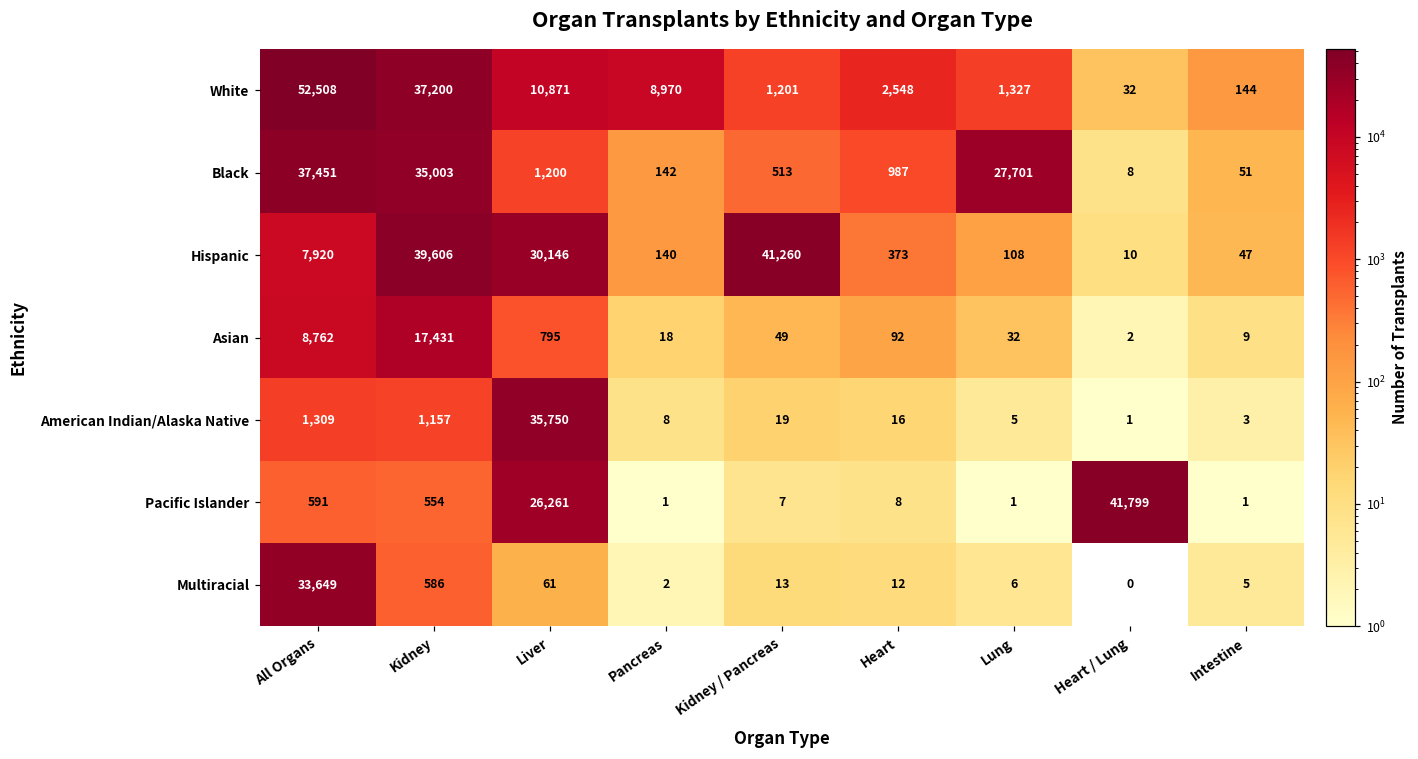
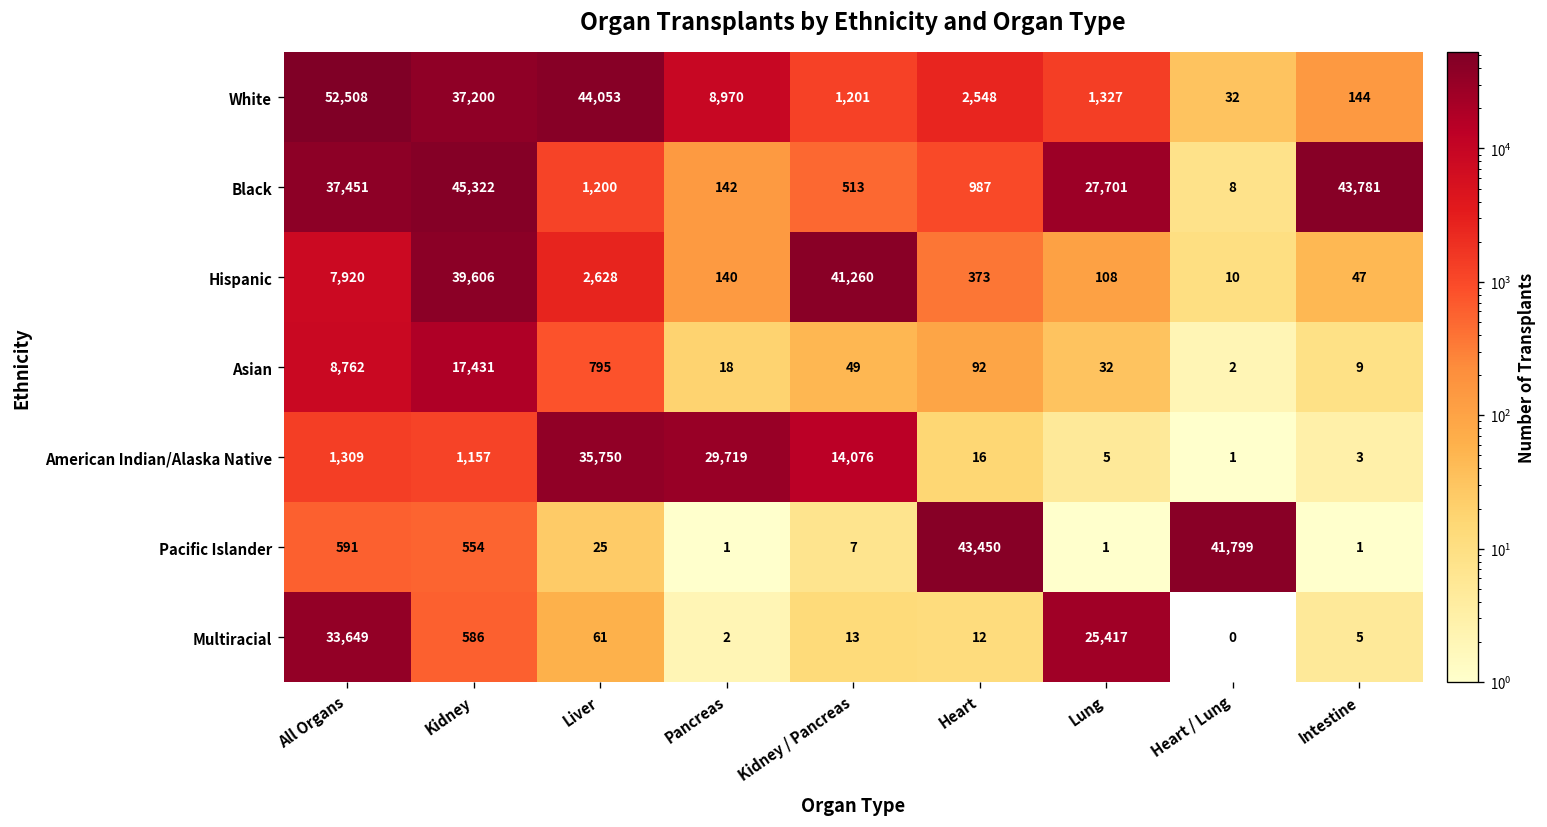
White, Liver: 10,871 -> 44,053
Black, Kidney: 35,003 -> 45,322
Black, Intestine: 51 -> 43,781
Hispanic, Liver: 30,146 -> 2,628
American Indian/Alaska Native, Pancreas: 8 -> 29,719
American Indian/Alaska Native, Kidney / Pancreas: 19 -> 14,076
Pacific Islander, Liver: 26,261 -> 25
Pacific Islander, Heart: 8 -> 43,450
Multiracial, Lung: 6 -> 25,417
